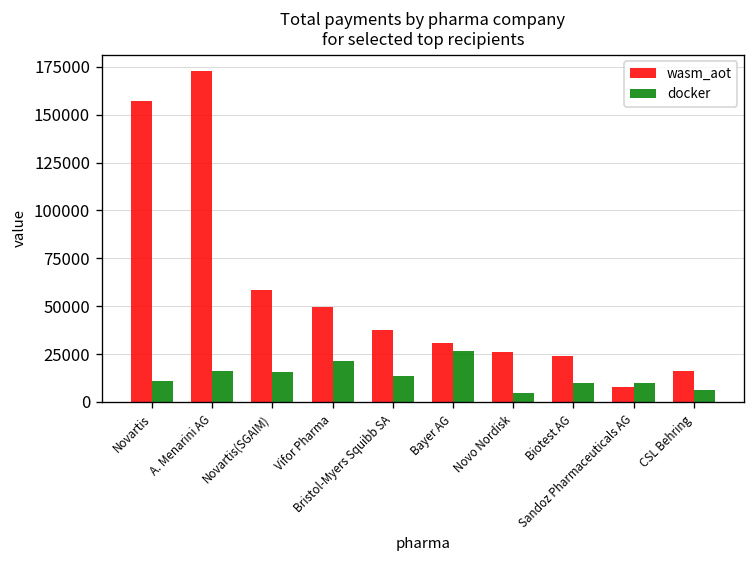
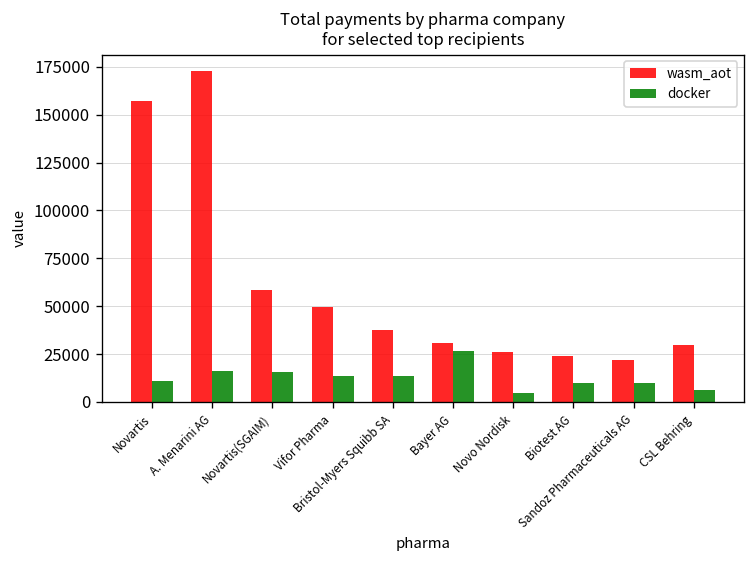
docker, Vifor Pharma: 21000 -> 14000
wasm_aot, Sandoz Pharmaceuticals AG: 8000 -> 22000
wasm_aot, CSL Behring: 16000 -> 30000
